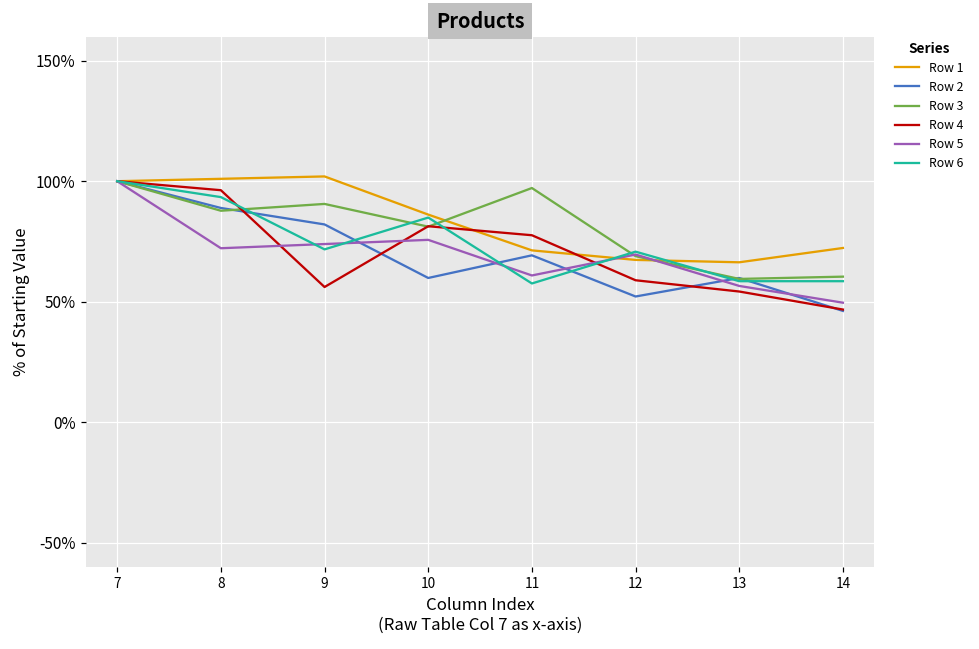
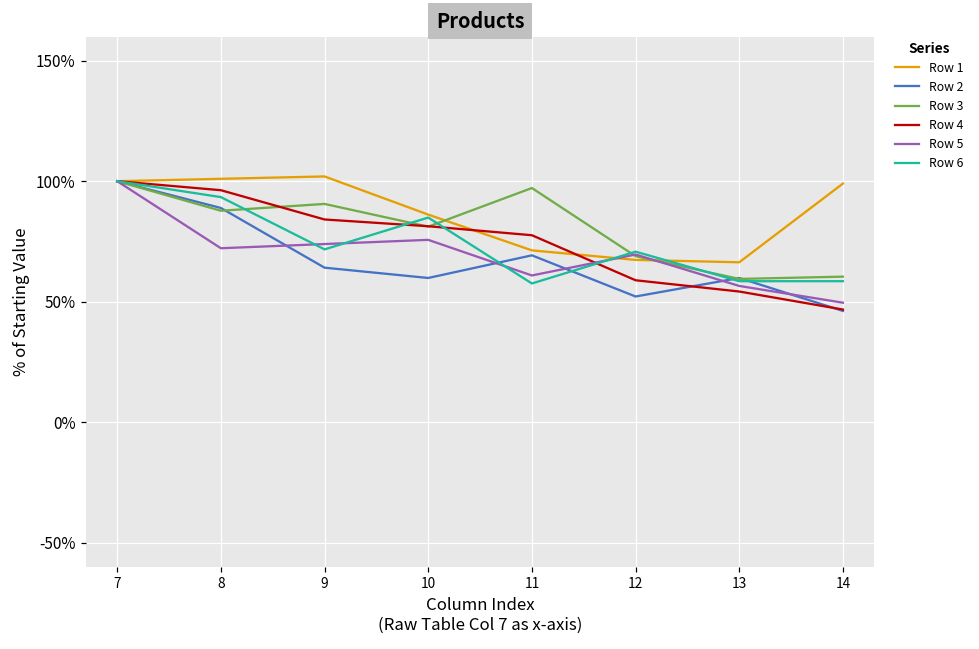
Row 2, 9: 82% -> 64%
Row 4, 9: 56% -> 84%
Row 1, 14: 72% -> 99%
